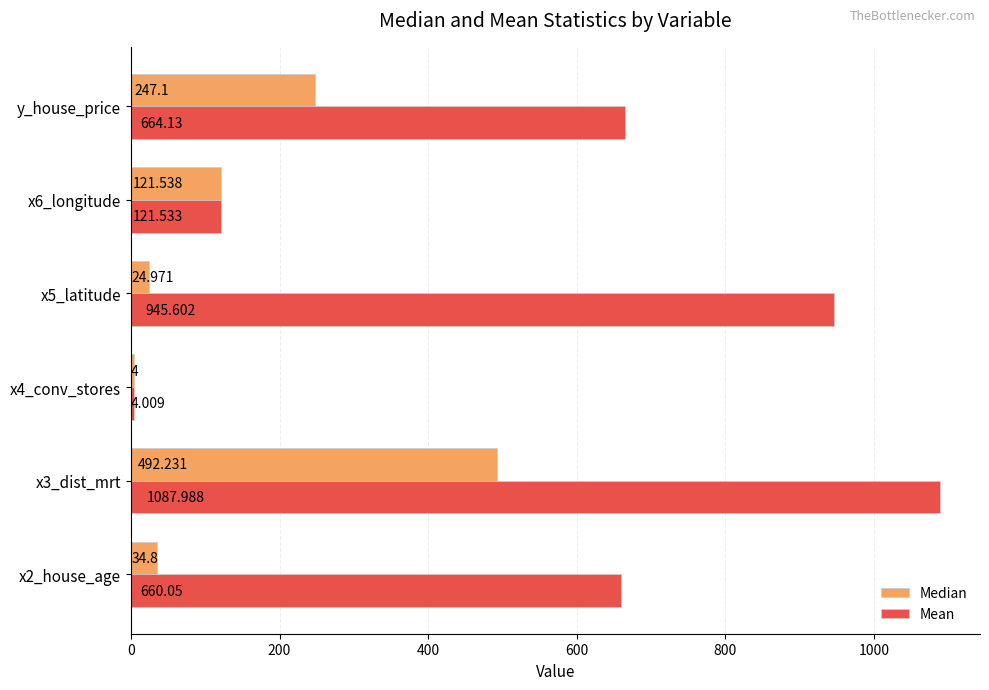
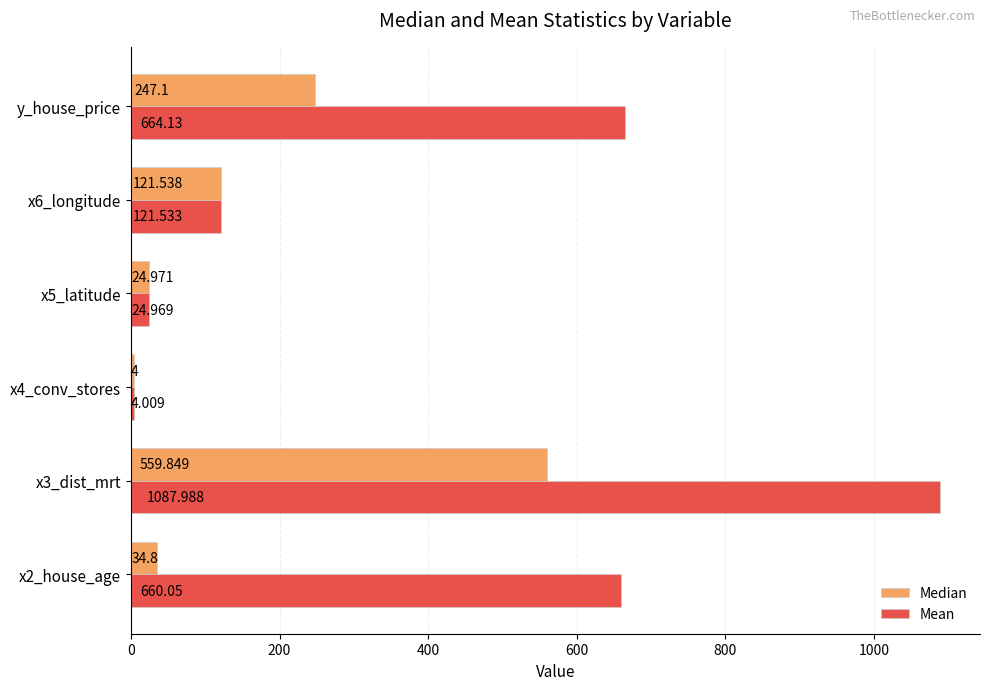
Mean, x5_latitude: 945.602 -> 24.969
Median, x3_dist_mrt: 492.231 -> 559.849
